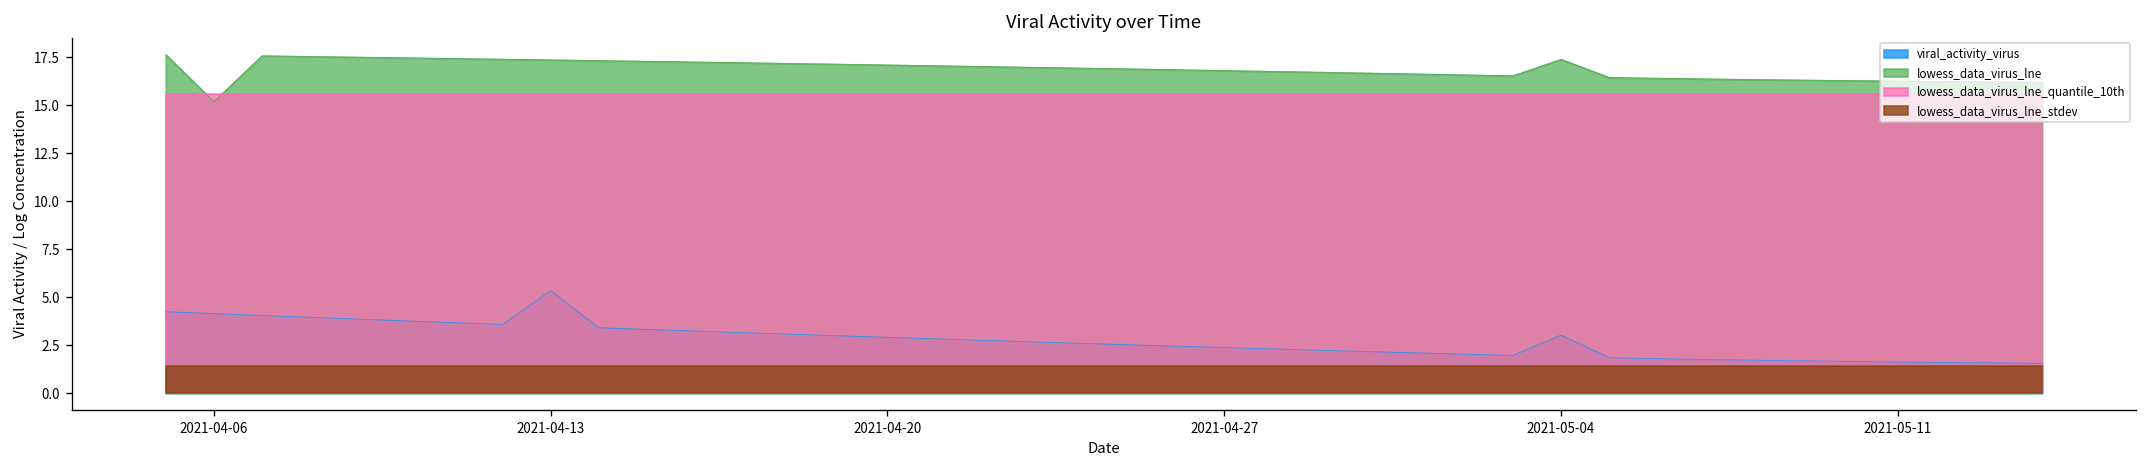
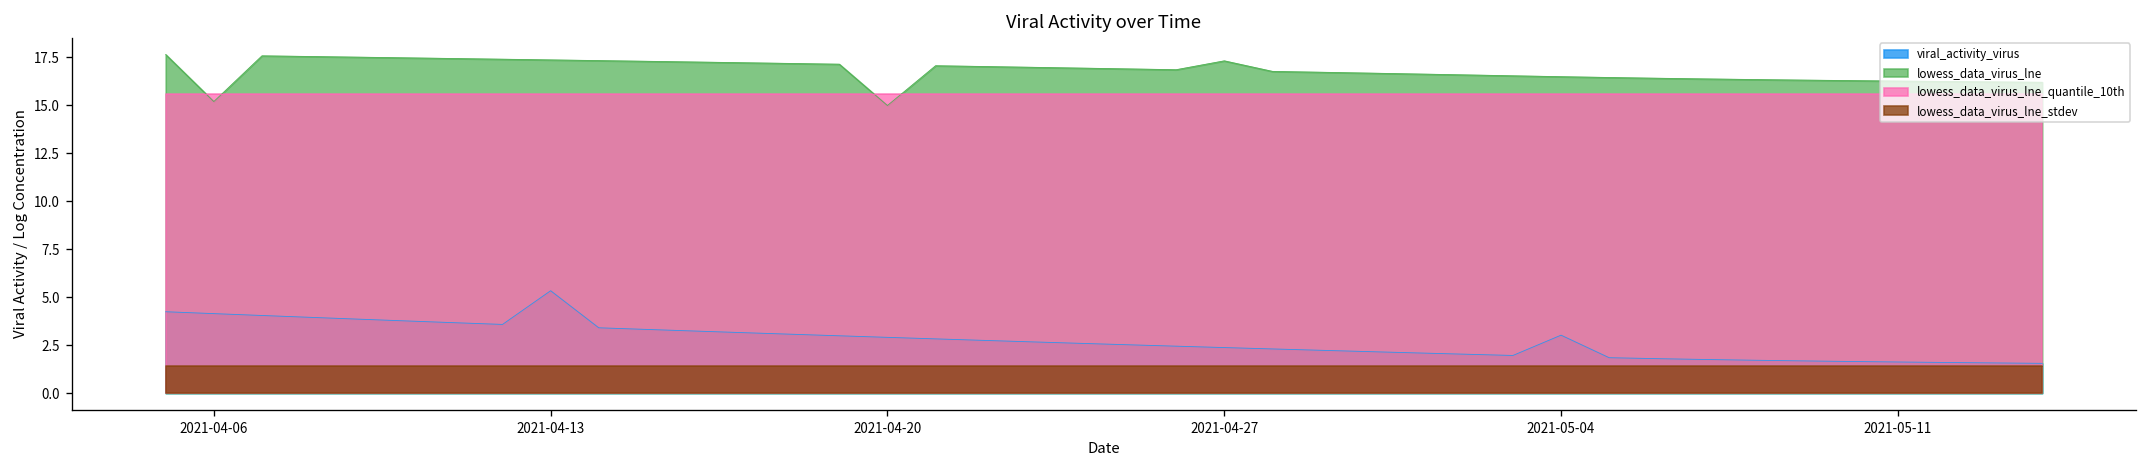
lowess_data_virus_lne, 2021-04-20: 17.1 -> 15.0
lowess_data_virus_lne, 2021-04-27: 16.8 -> 17.3
lowess_data_virus_lne, 2021-05-04: 17.4 -> 16.5
